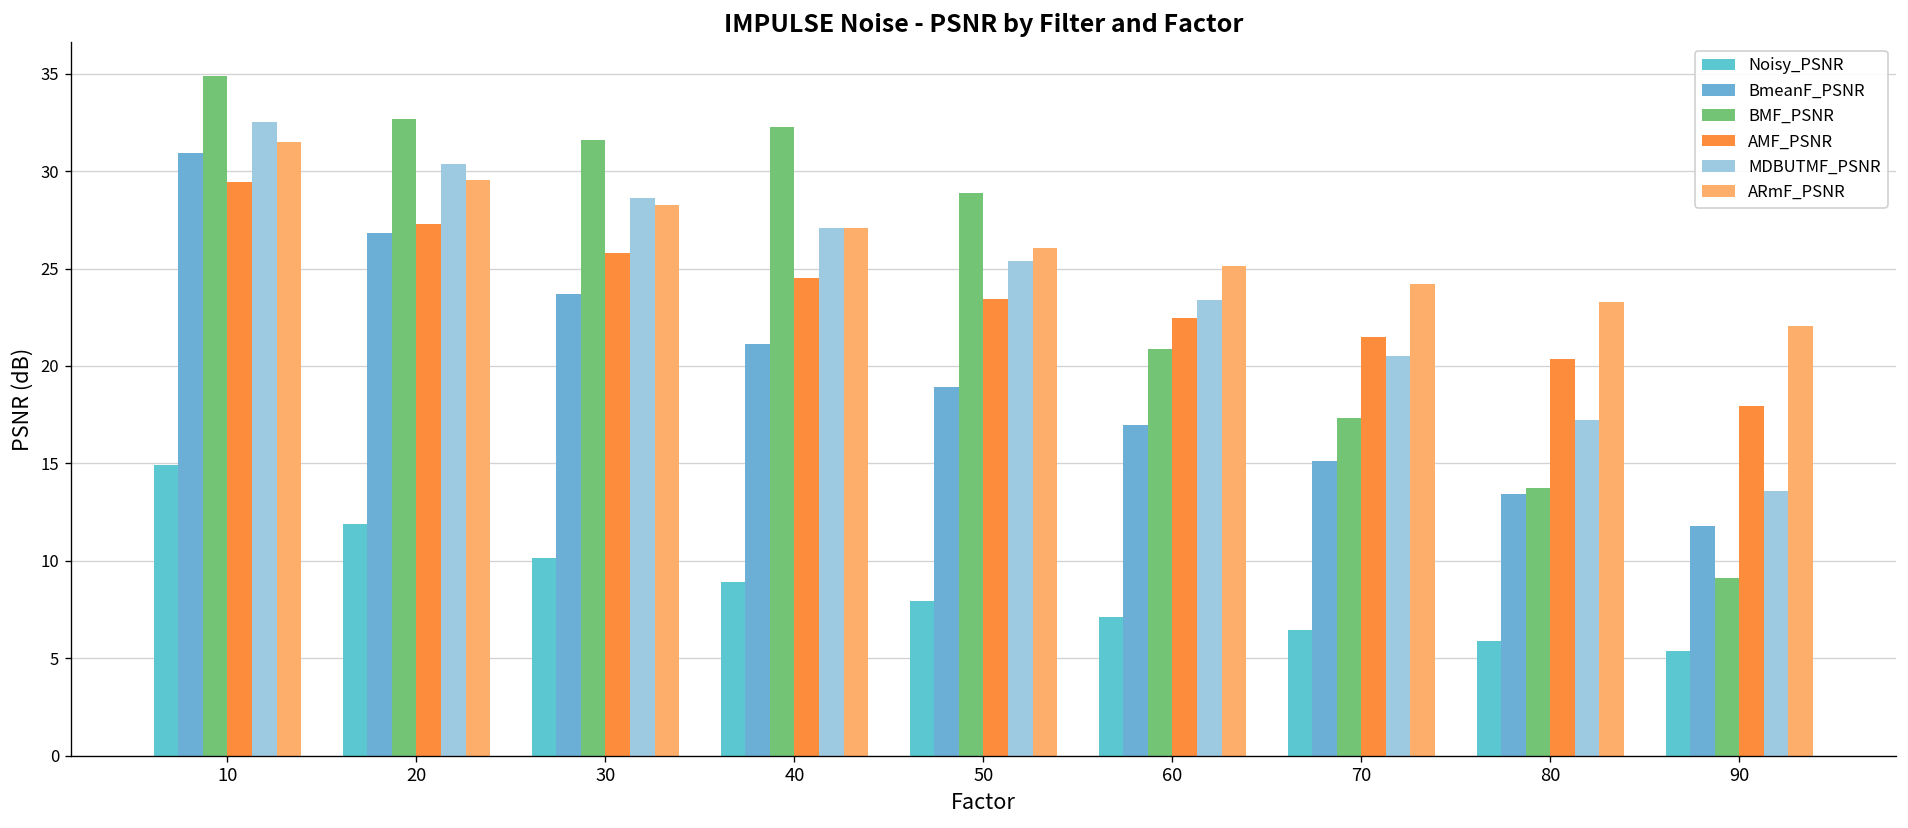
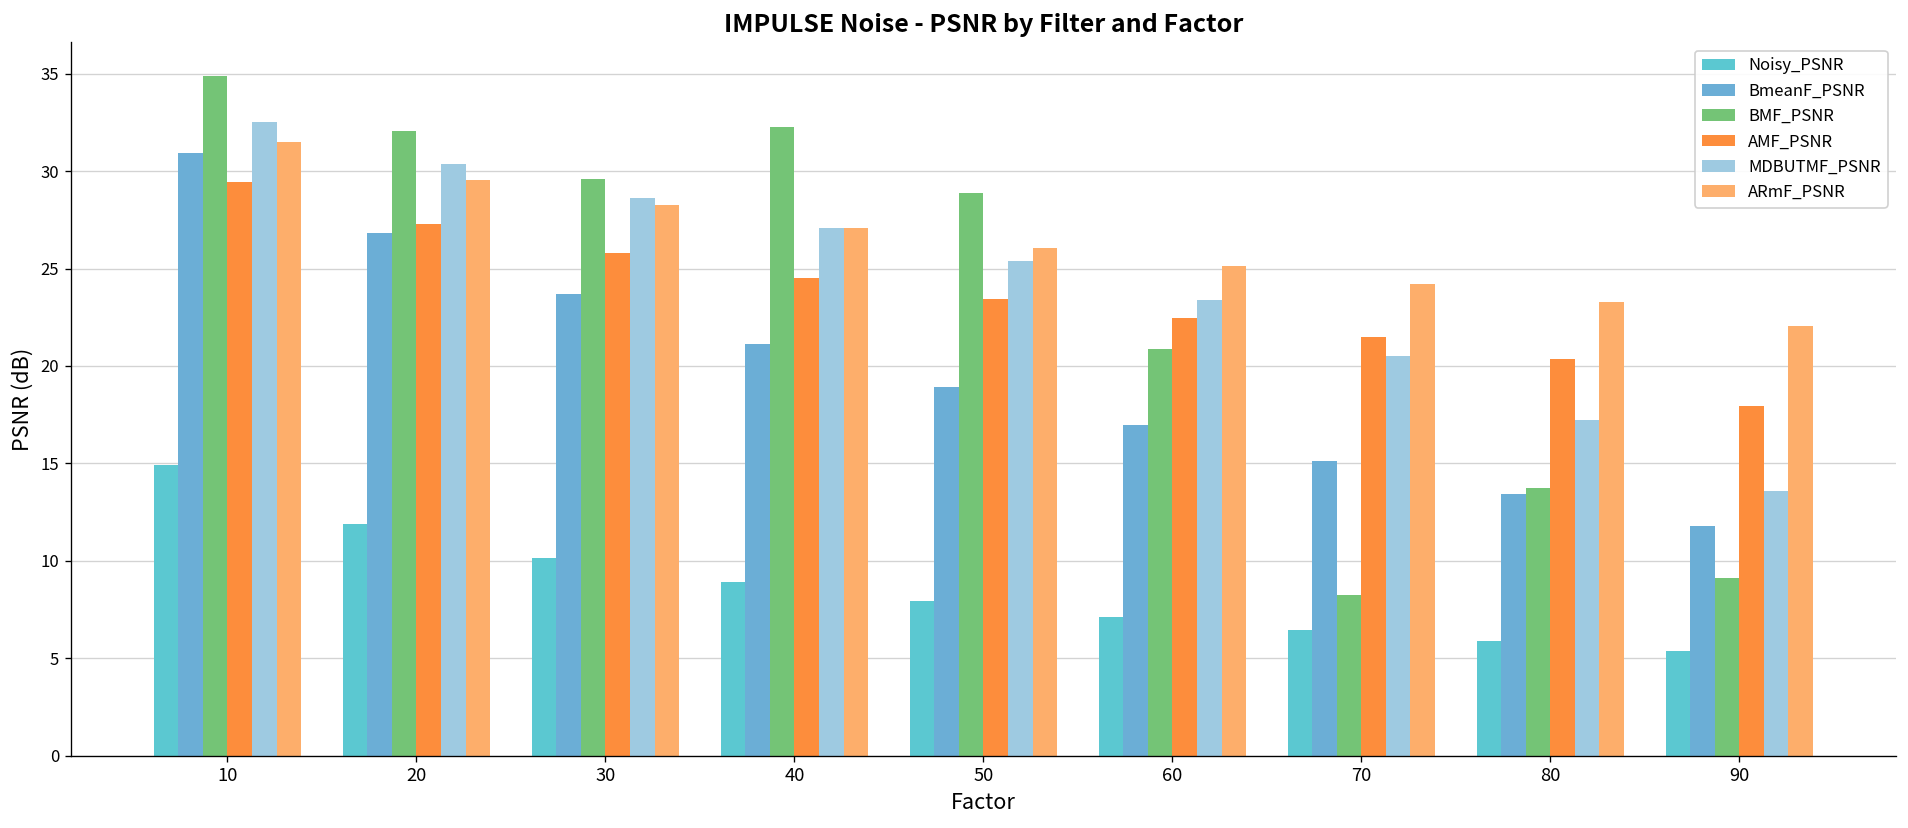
BMF_PSNR, 20: 32.7 -> 32.1
BMF_PSNR, 30: 31.6 -> 29.6
BMF_PSNR, 70: 17.3 -> 8.3
